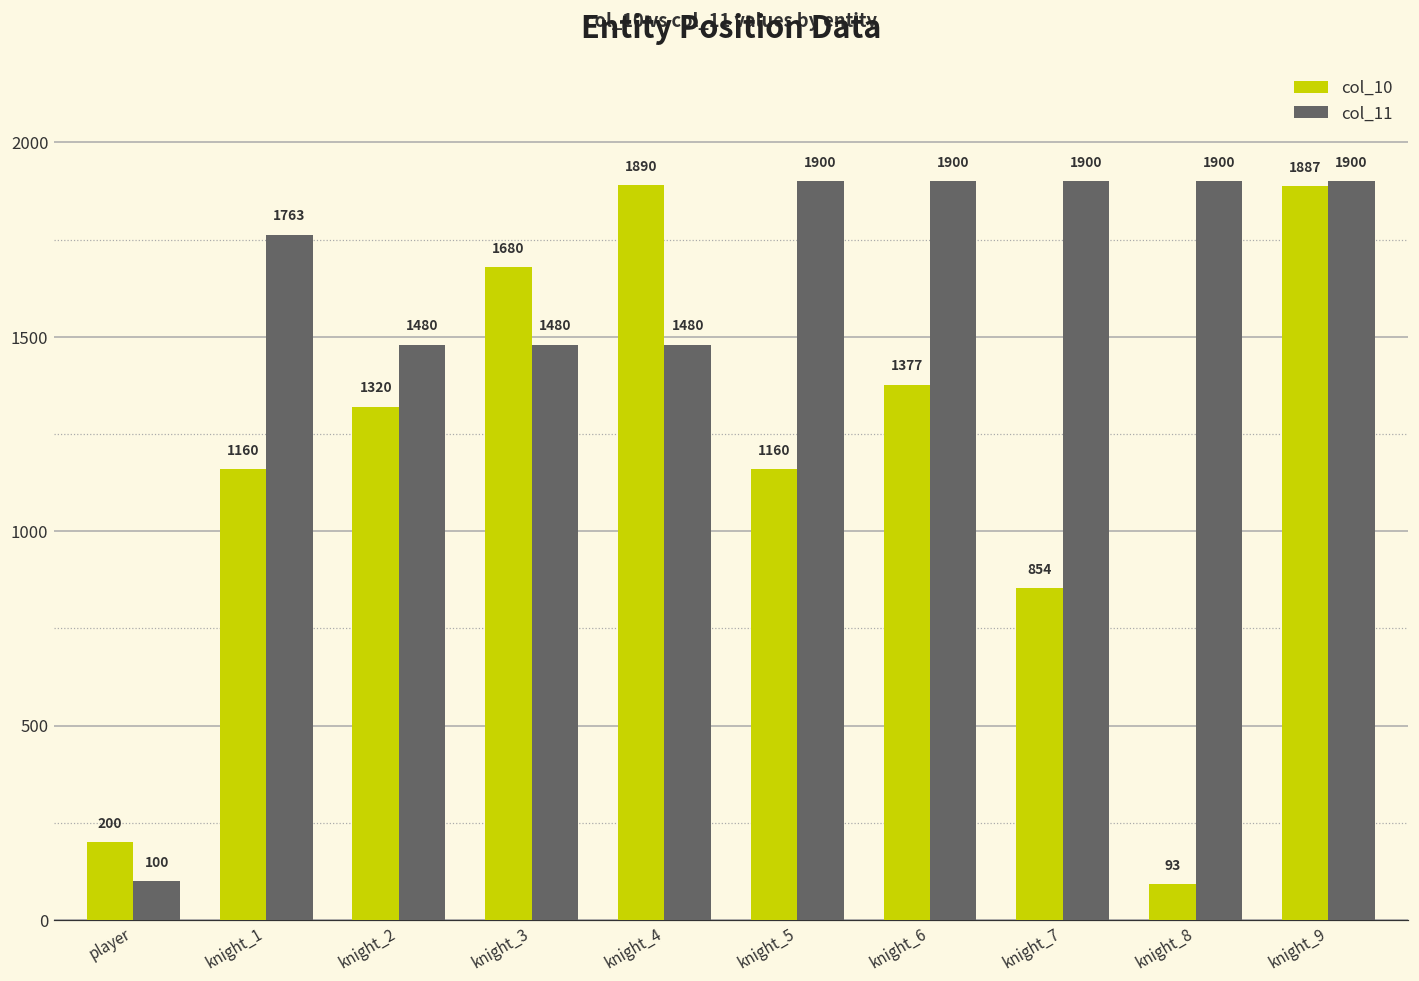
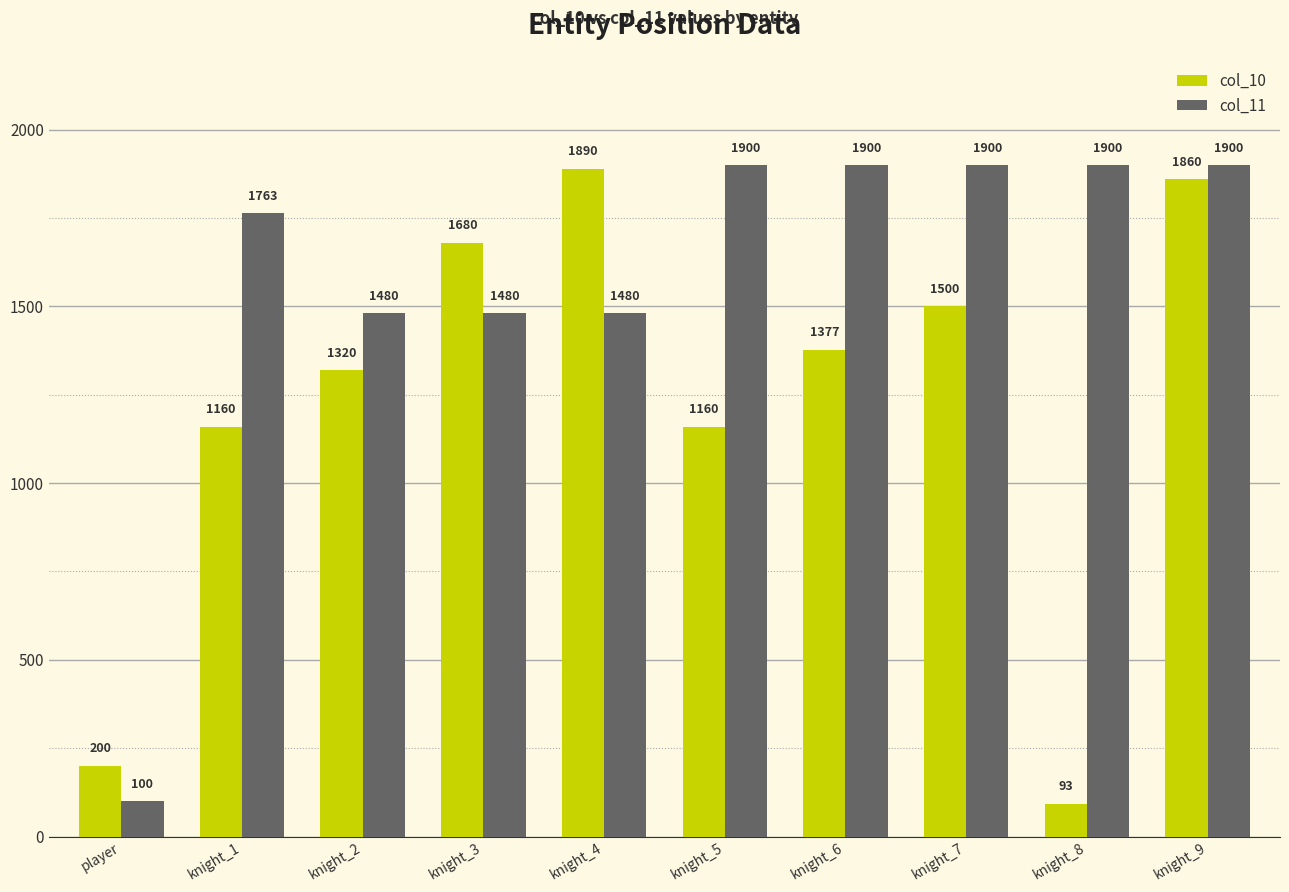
col_10, knight_7: 854 -> 1500
col_10, knight_9: 1887 -> 1860
